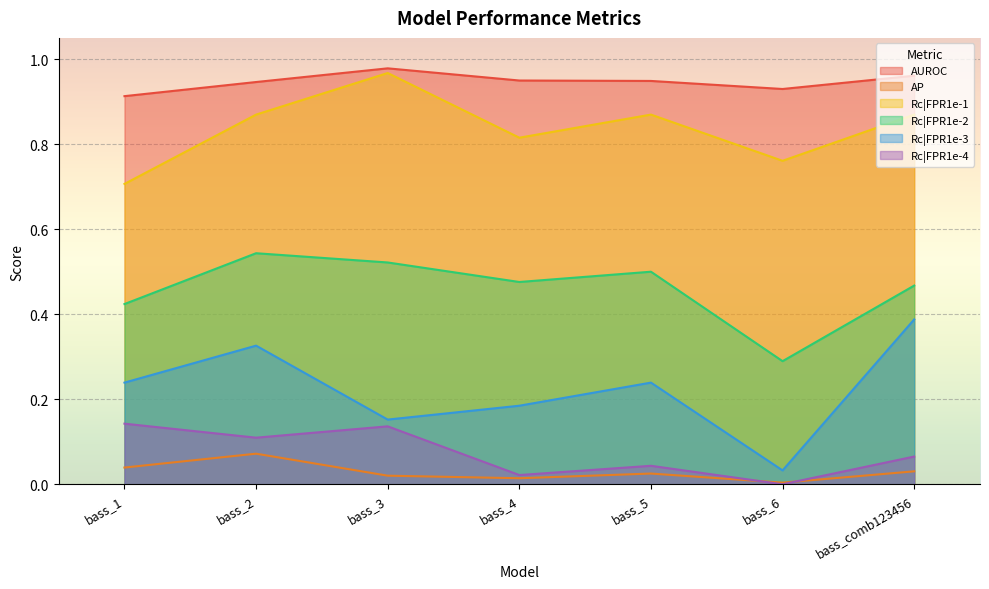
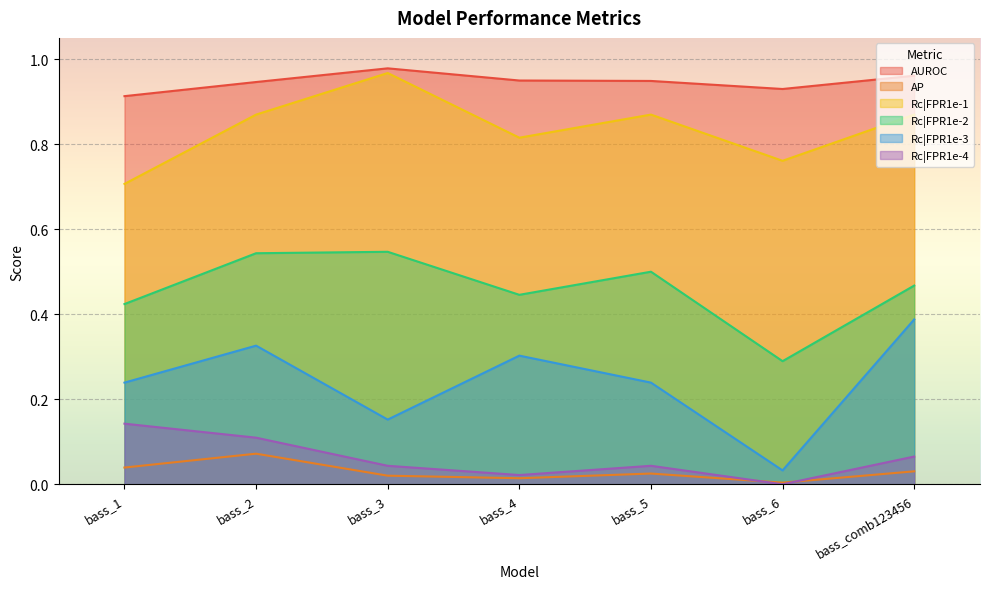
Rc|FPR1e-2, bass_3: 0.52 -> 0.55
Rc|FPR1e-4, bass_3: 0.14 -> 0.04
Rc|FPR1e-2, bass_4: 0.48 -> 0.45
Rc|FPR1e-3, bass_4: 0.18 -> 0.30
